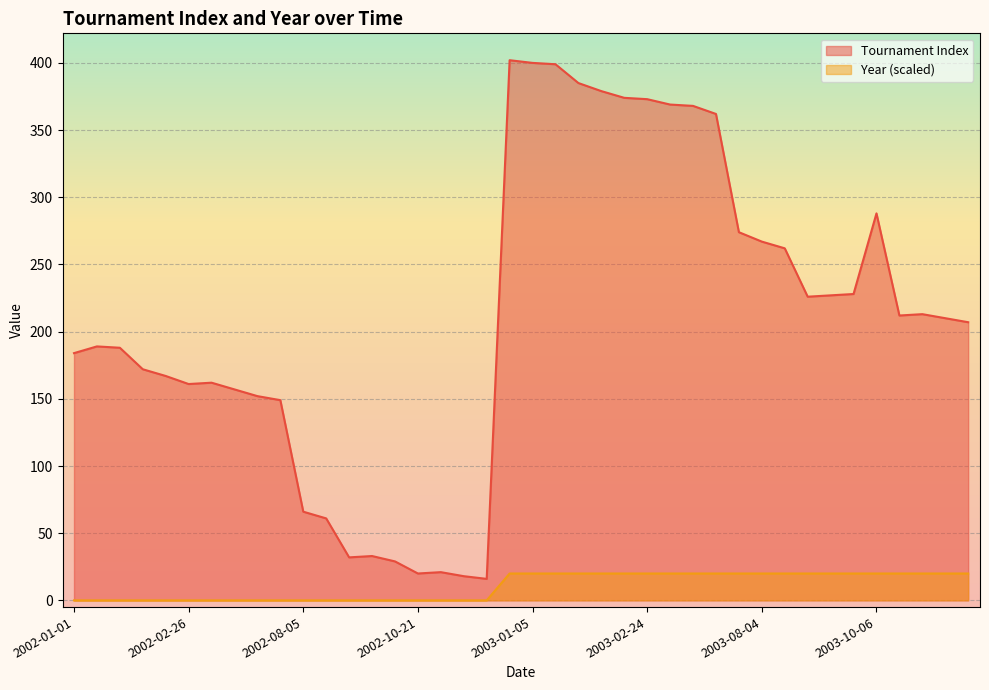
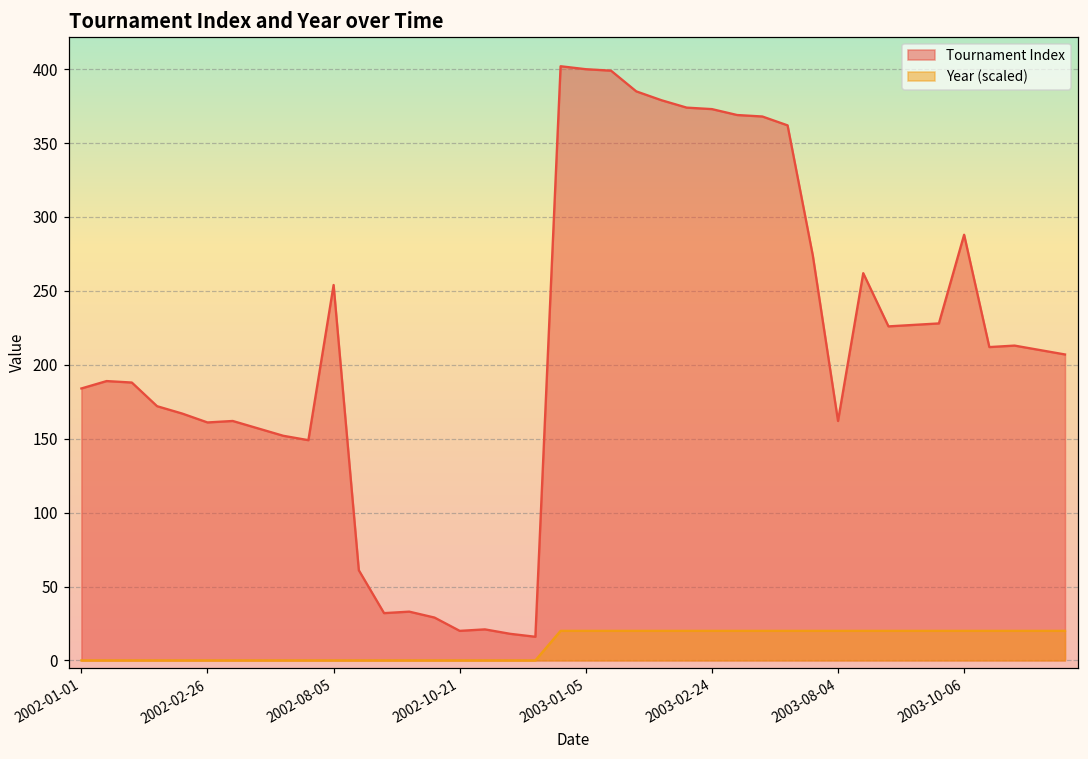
Tournament Index, 2002-08-05: 66 -> 254
Tournament Index, 2003-08-04: 267 -> 162
